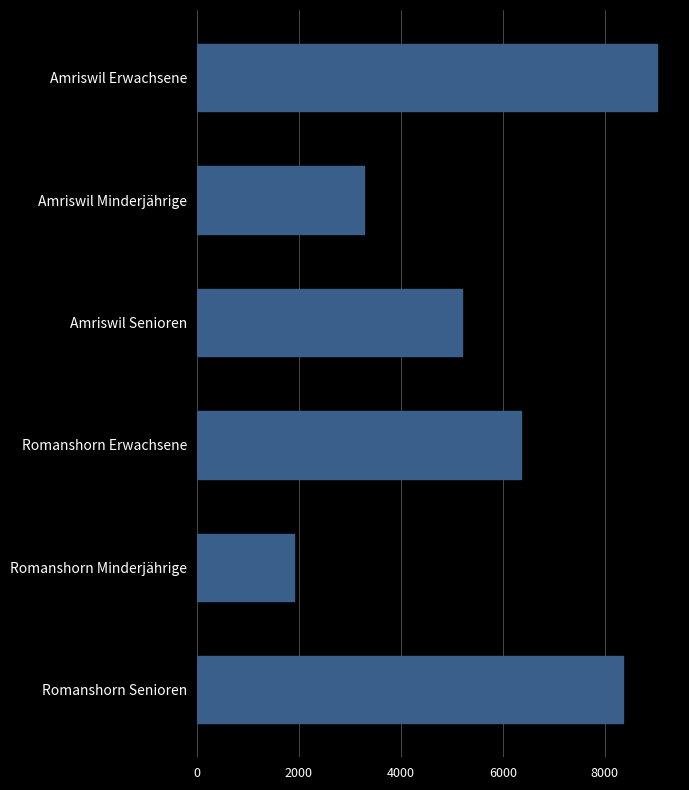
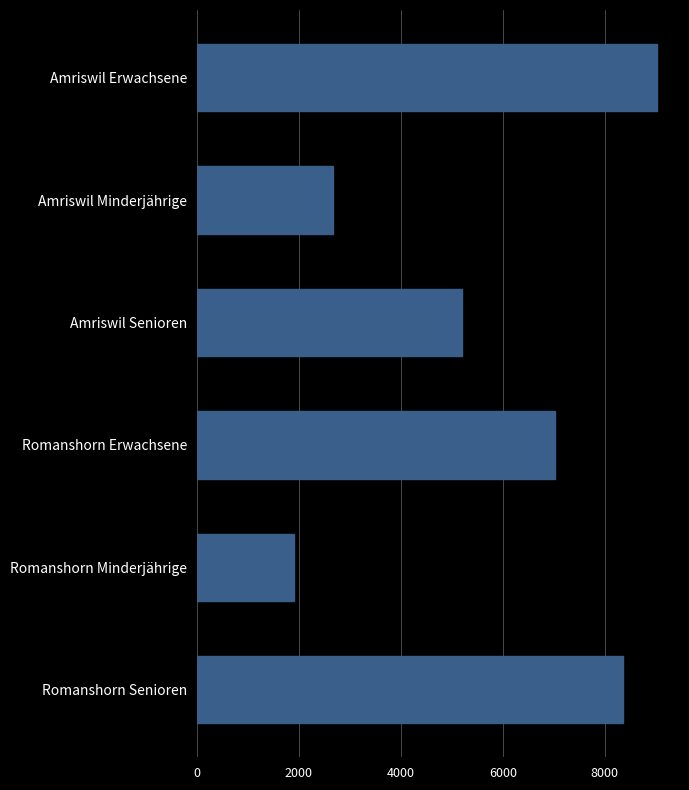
Amriswil Minderjährige: 3300 -> 2700
Romanshorn Erwachsene: 6400 -> 7000
